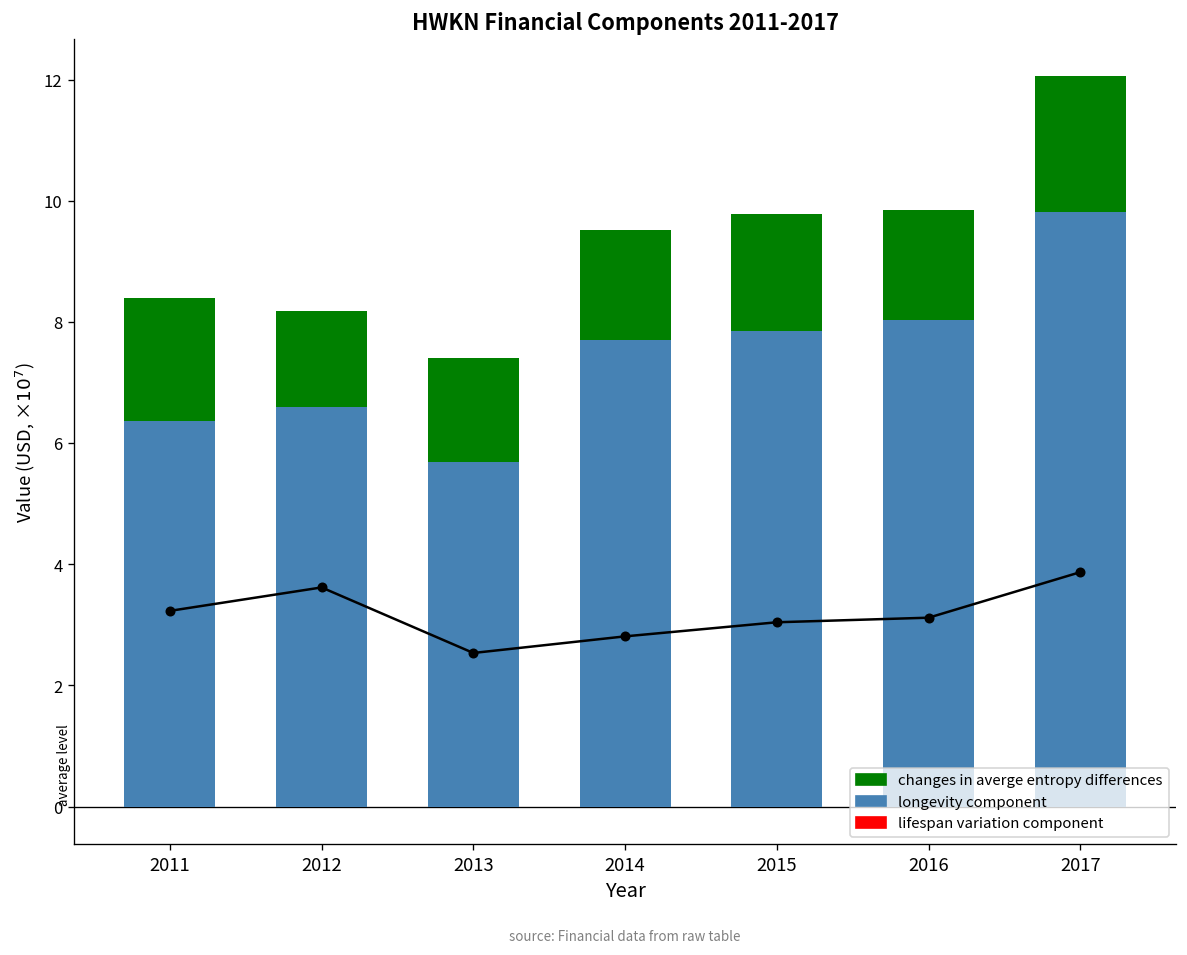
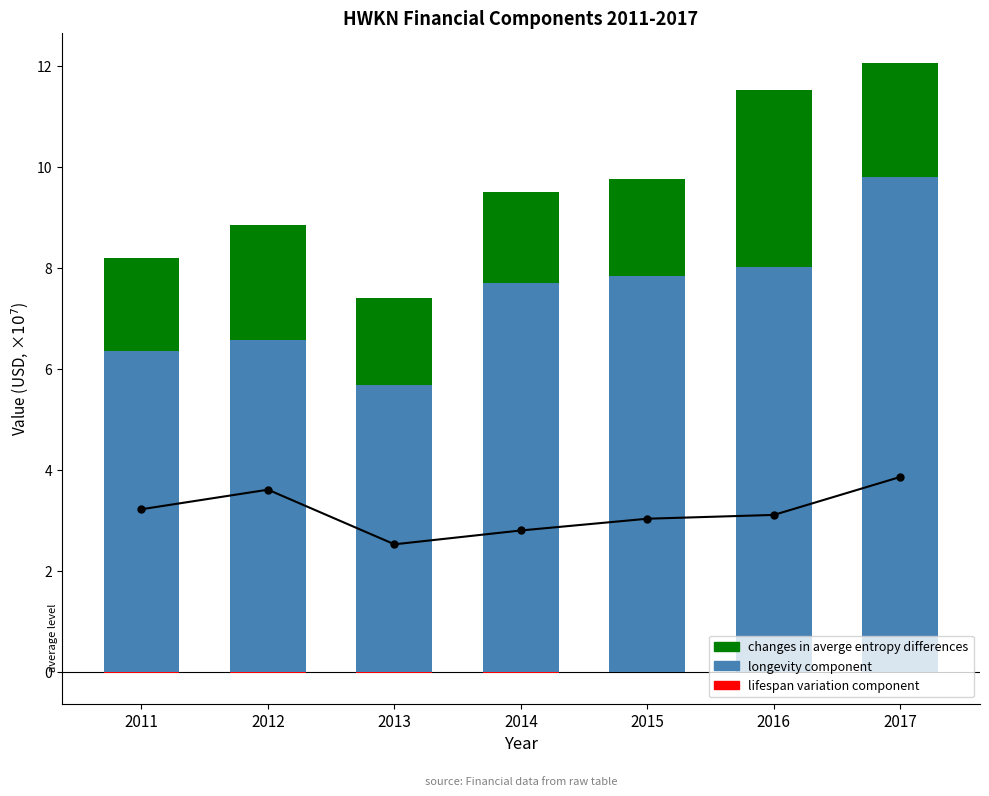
changes in averge entropy differences, 2011: 2.0 -> 1.8
changes in averge entropy differences, 2012: 1.6 -> 2.3
changes in averge entropy differences, 2016: 1.8 -> 3.5
